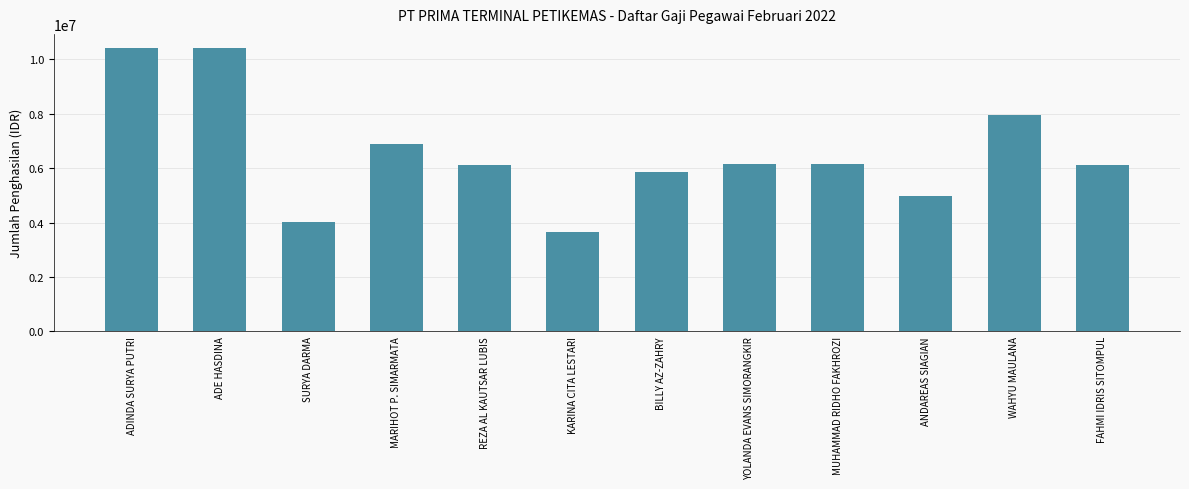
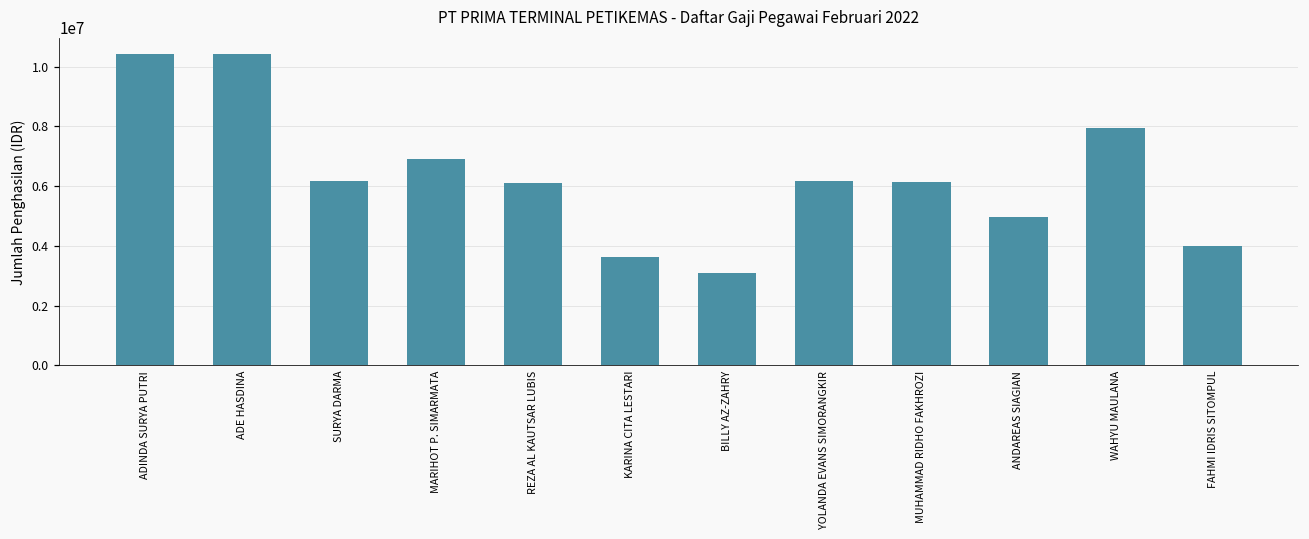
SURYA DARMA: 4000000 -> 6200000
BILLY AZ-ZAHRY: 5900000 -> 3100000
FAHMI IDRIS SITOMPUL: 6100000 -> 4000000
